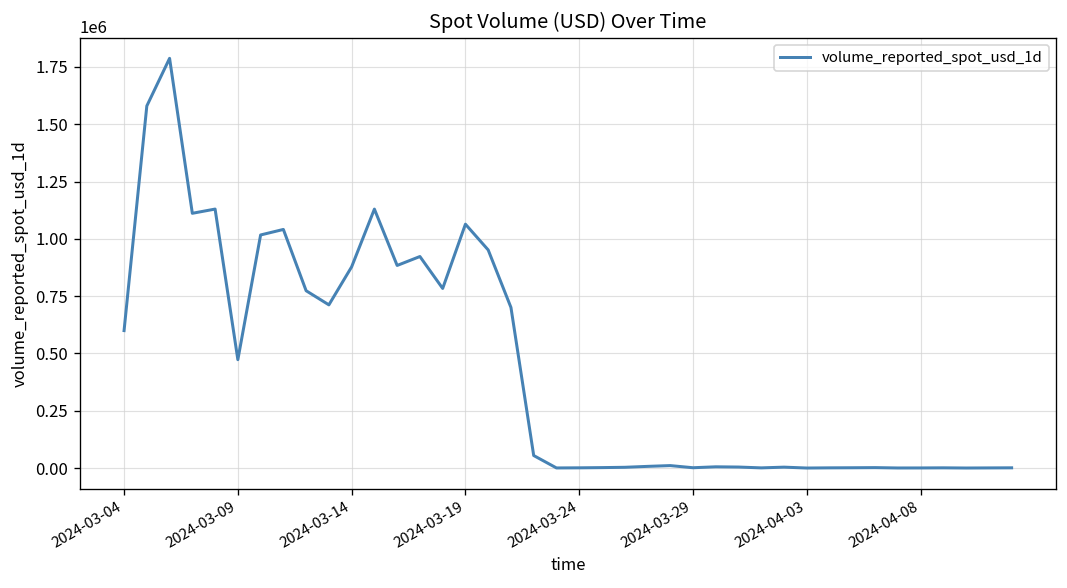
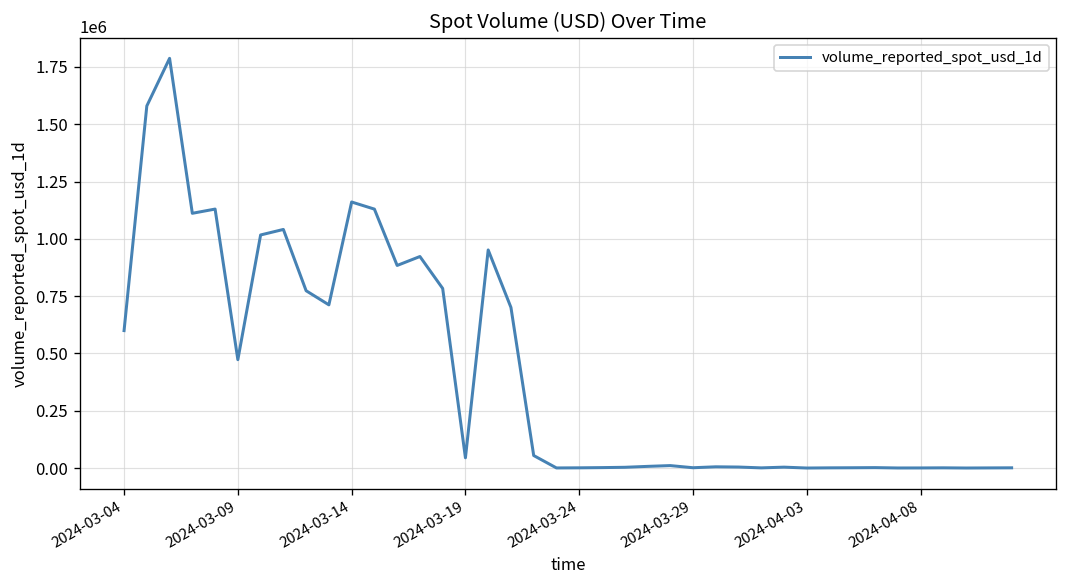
2024-03-14: 880000 -> 1160000
2024-03-19: 1060000 -> 40000
